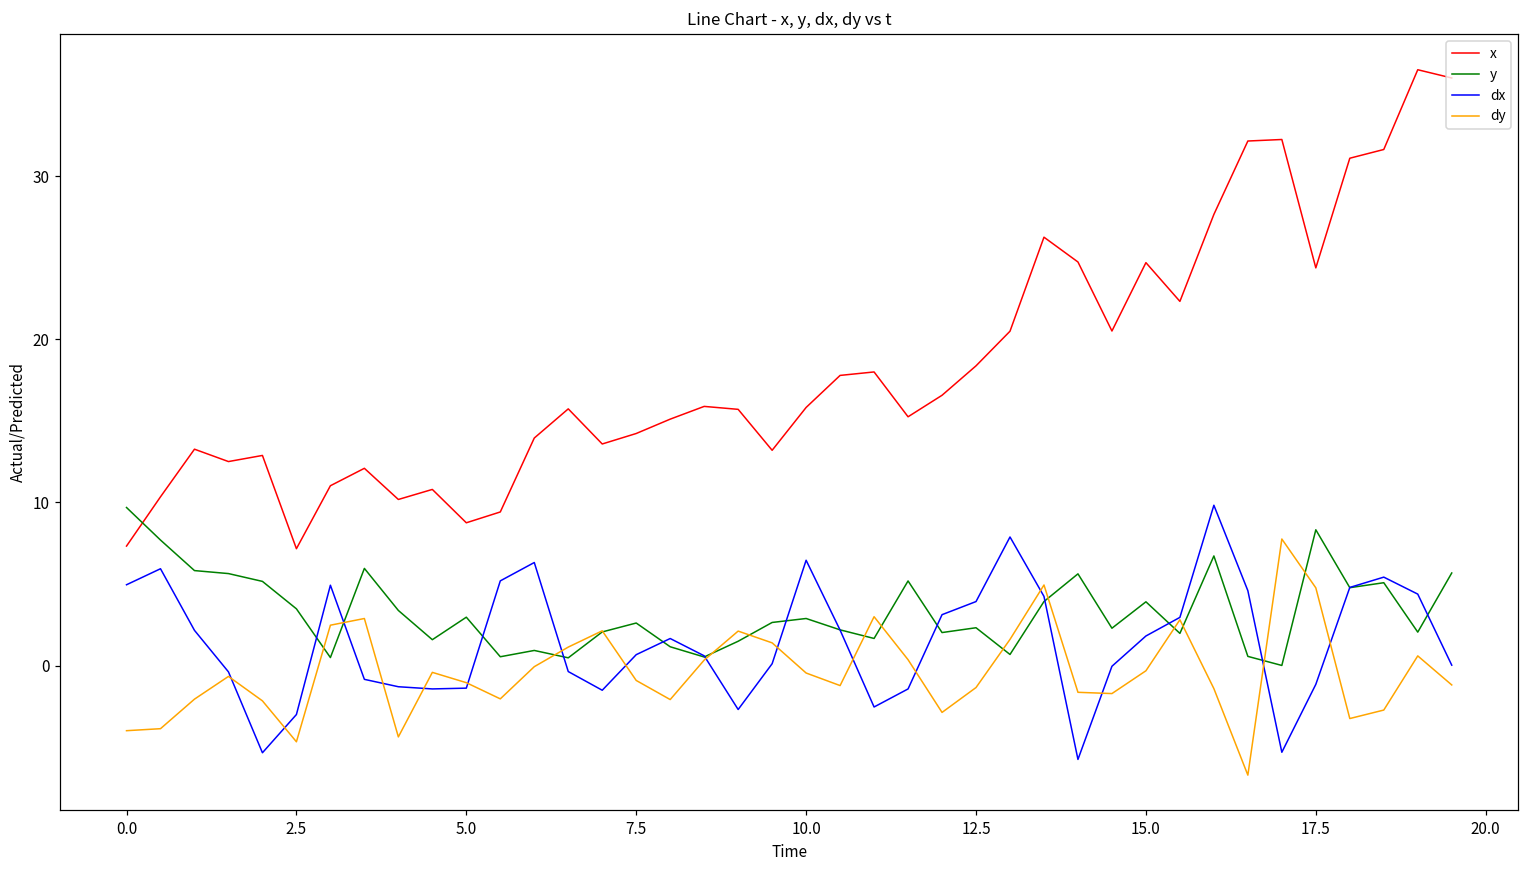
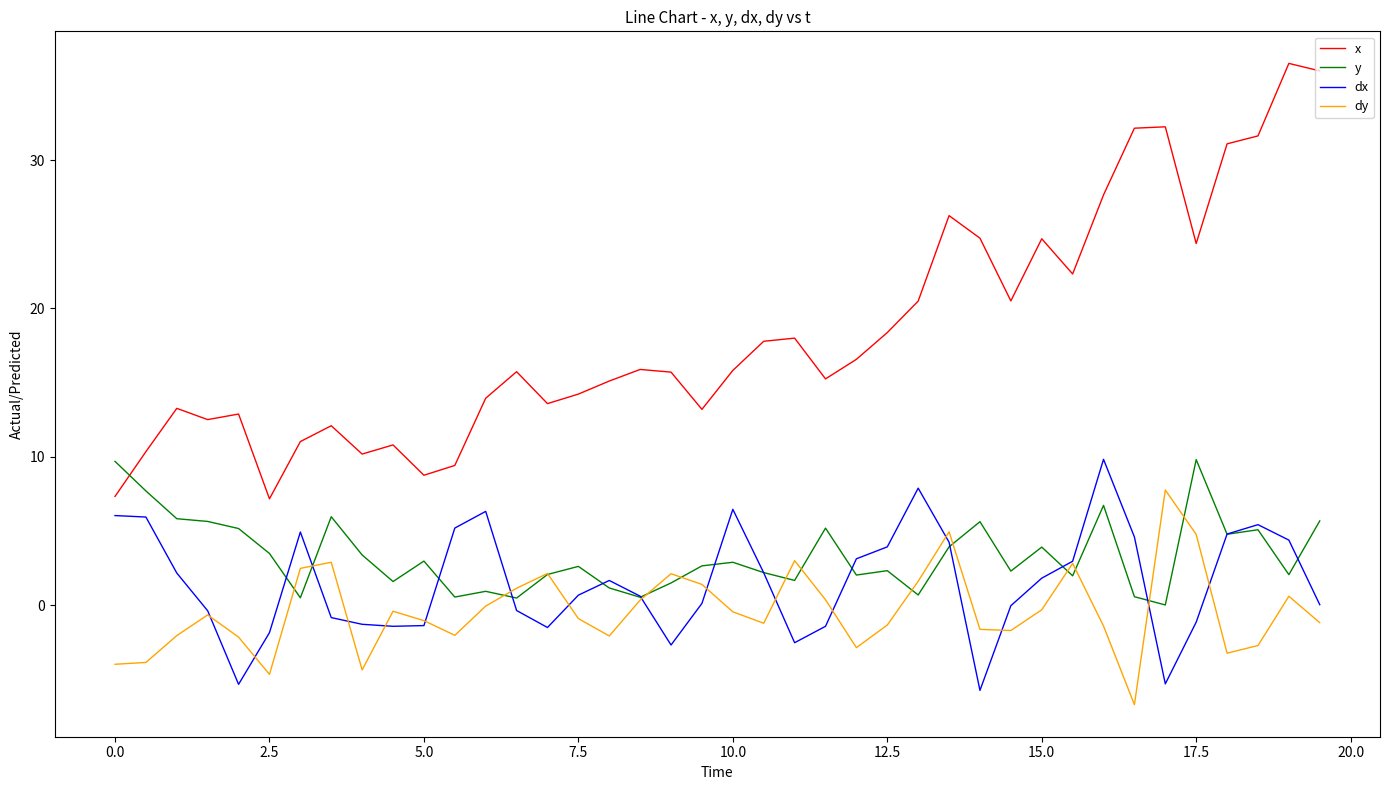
dx, 0.0: 5.0 -> 6.0
dx, 2.5: -3.0 -> -1.9
y, 17.5: 8.3 -> 9.8
